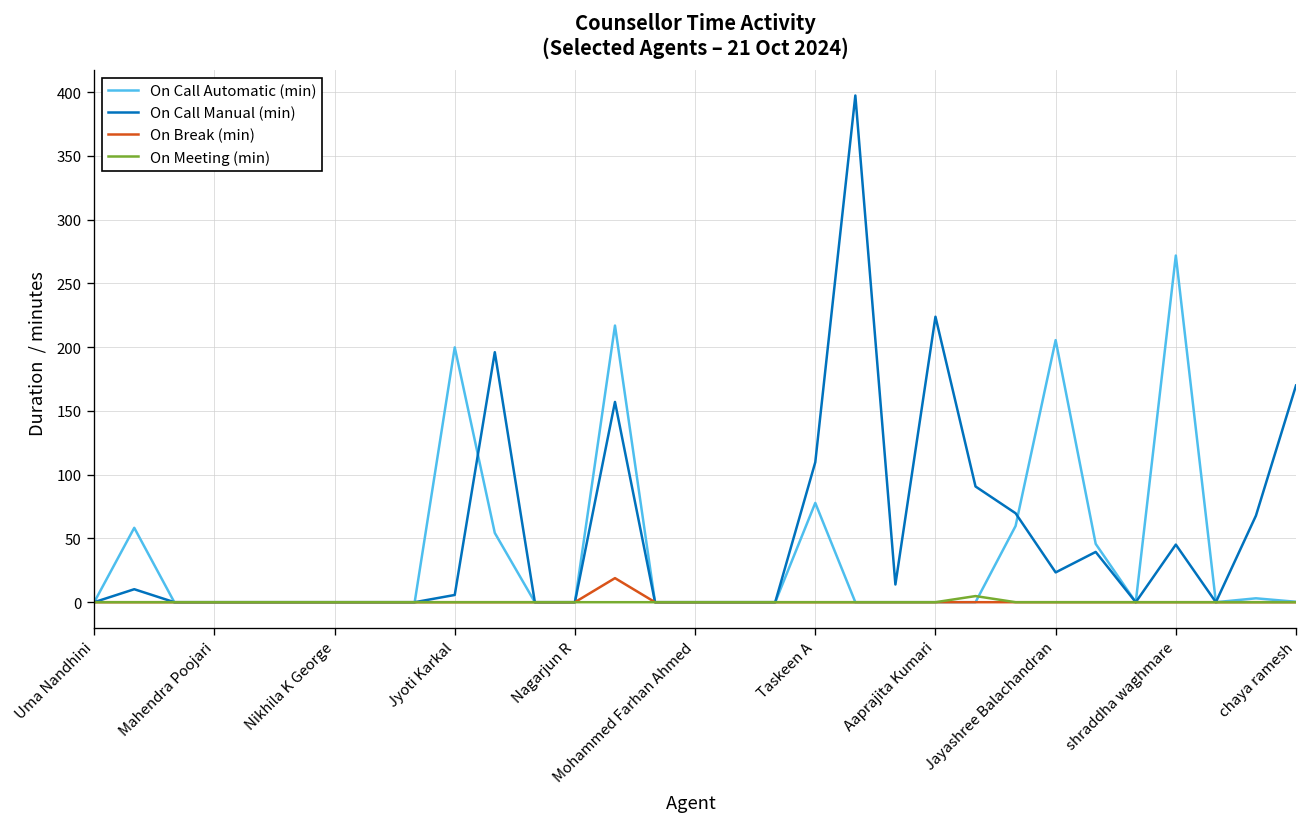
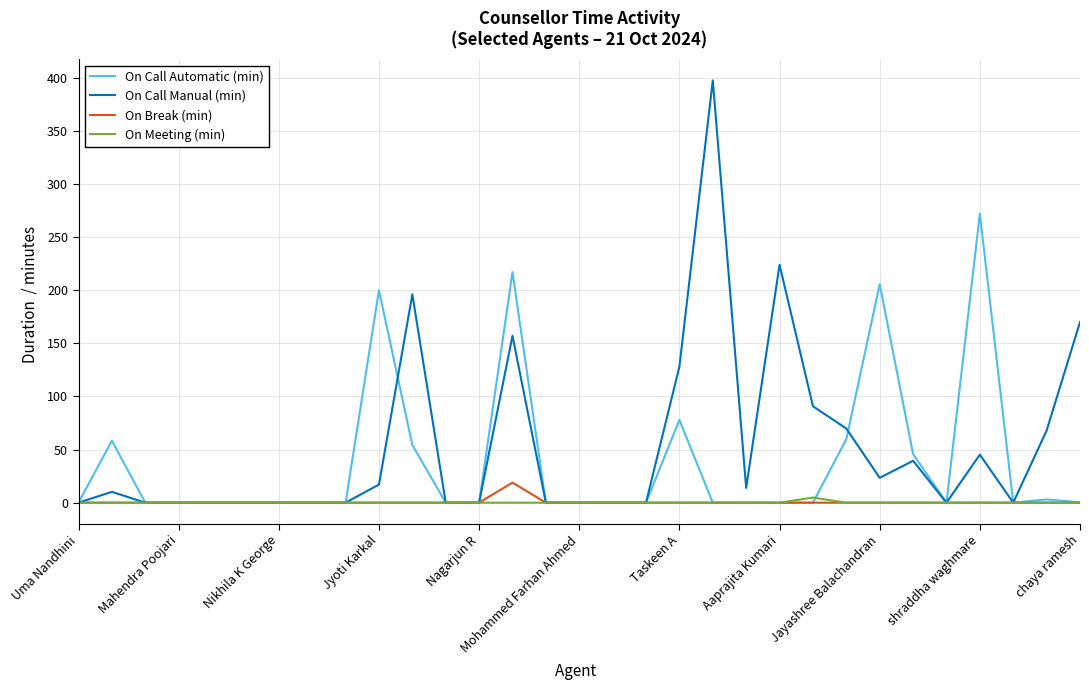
On Call Manual (min), Jyoti Karkal: 6 -> 17
On Call Manual (min), Taskeen A: 110 -> 128
